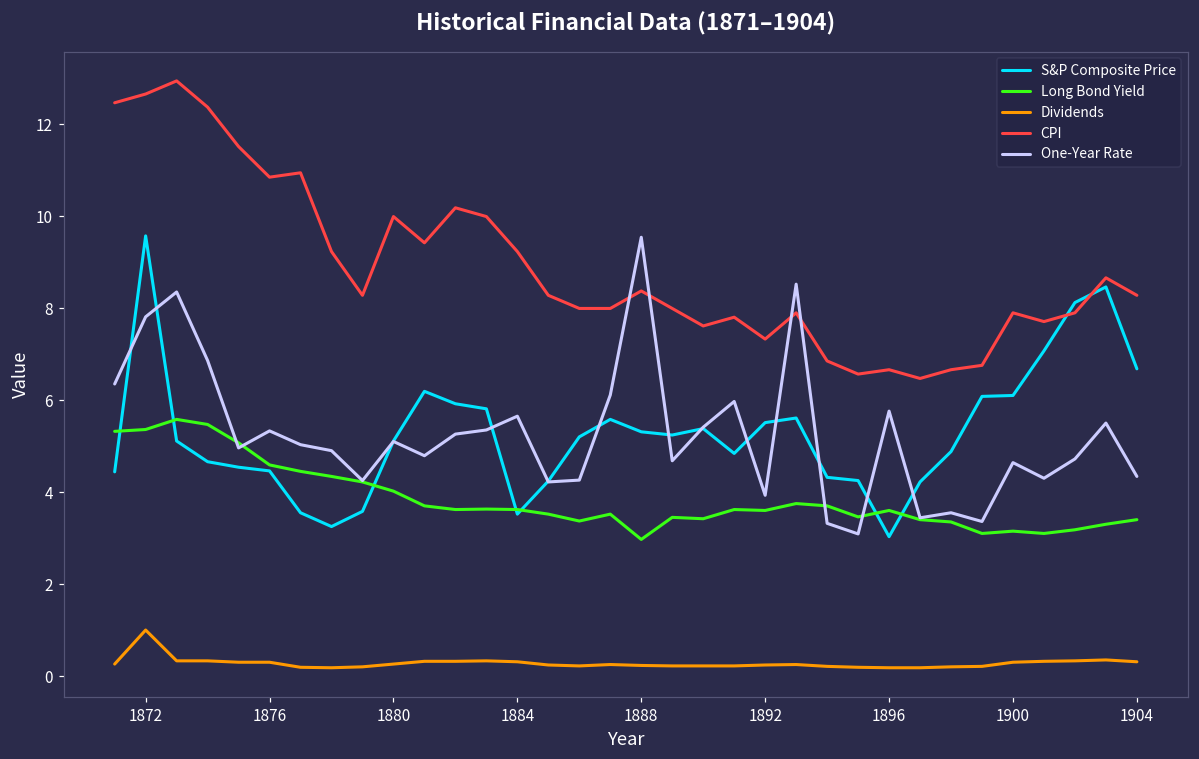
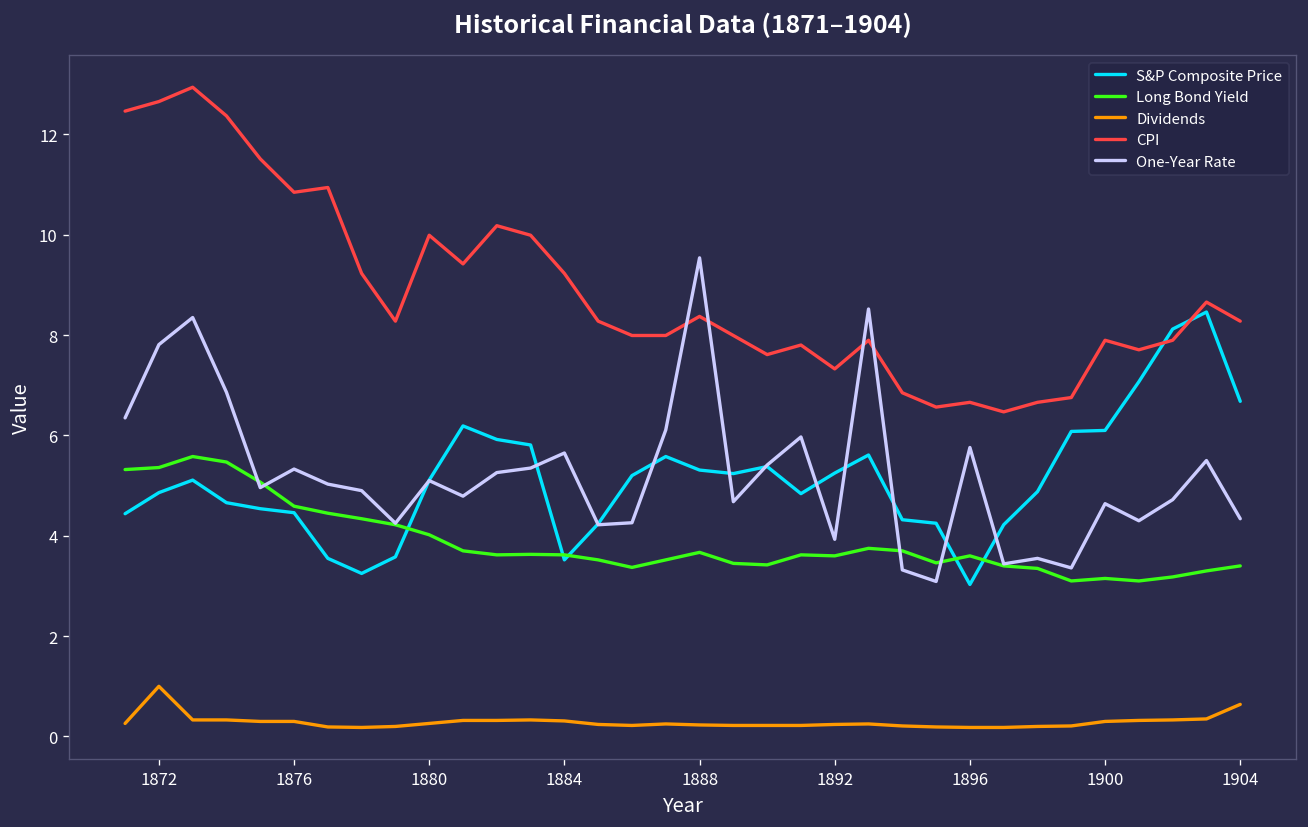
S&P Composite Price, 1872: 9.6 -> 4.9
Long Bond Yield, 1888: 3.0 -> 3.7
S&P Composite Price, 1892: 5.5 -> 5.3
Dividends, 1904: 0.3 -> 0.6
